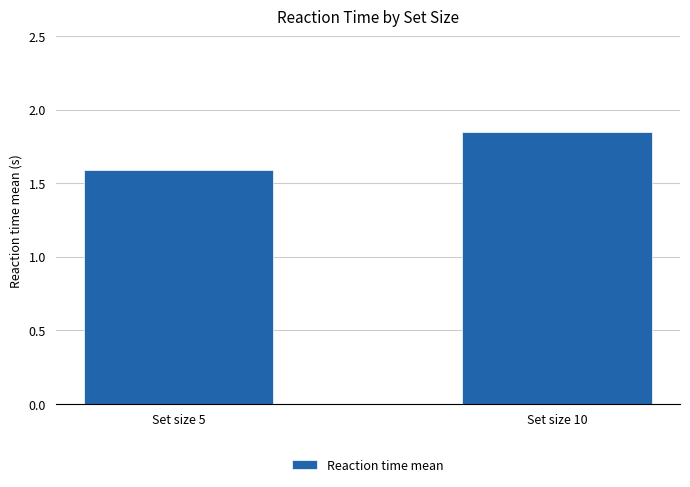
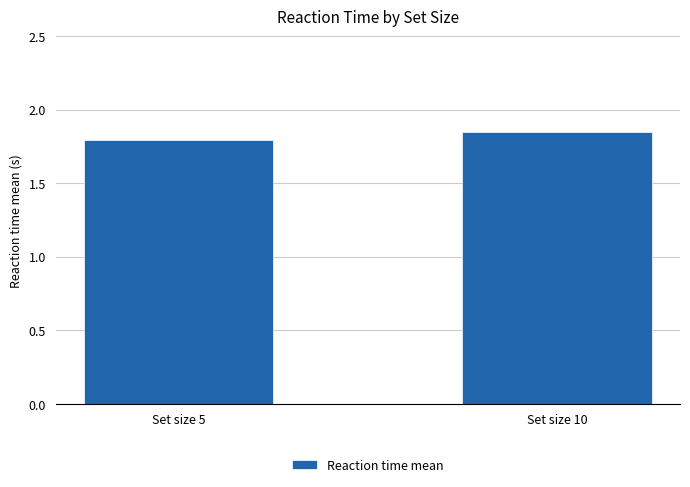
Set size 5: 1.59 -> 1.79
